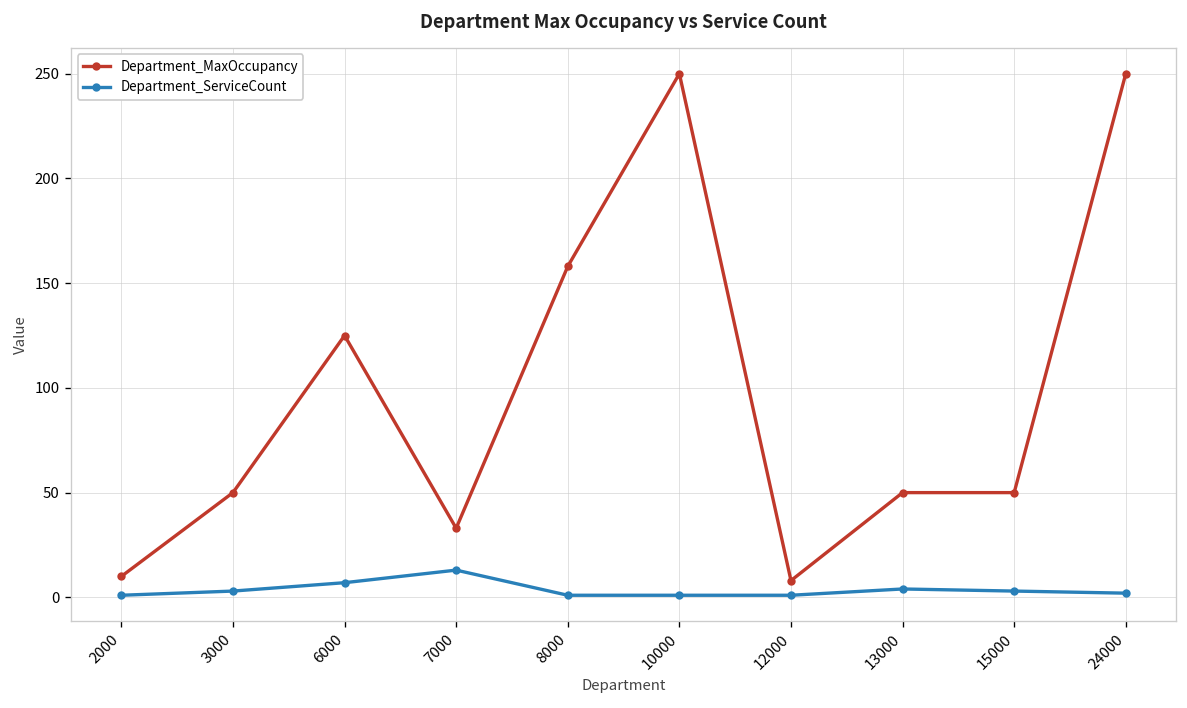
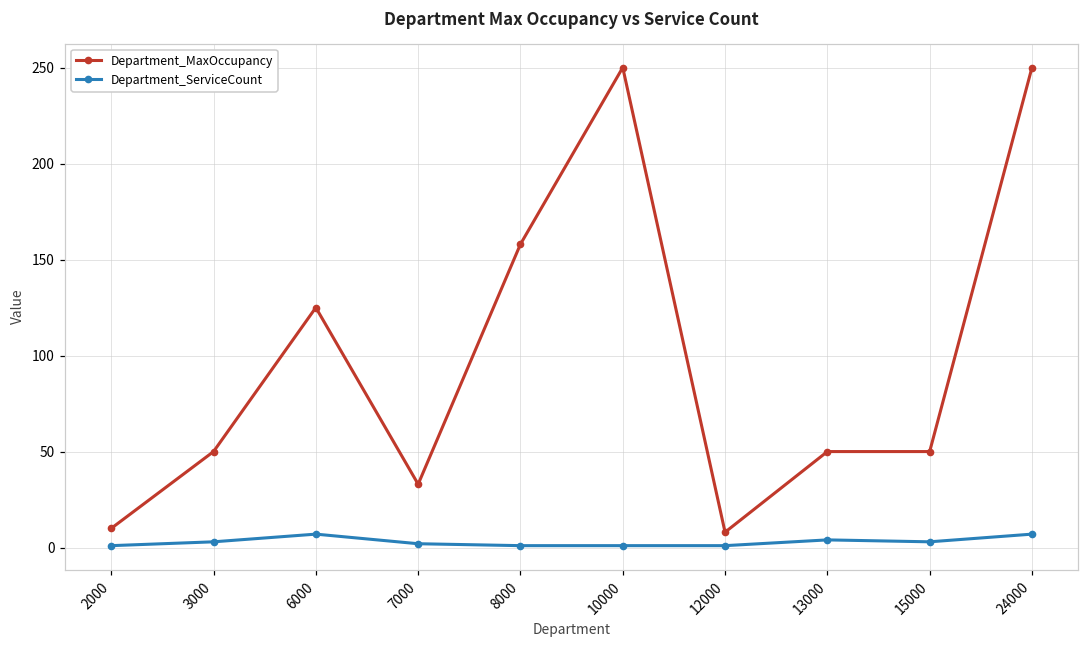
Department_ServiceCount, 7000: 13 -> 2
Department_ServiceCount, 24000: 2 -> 7
